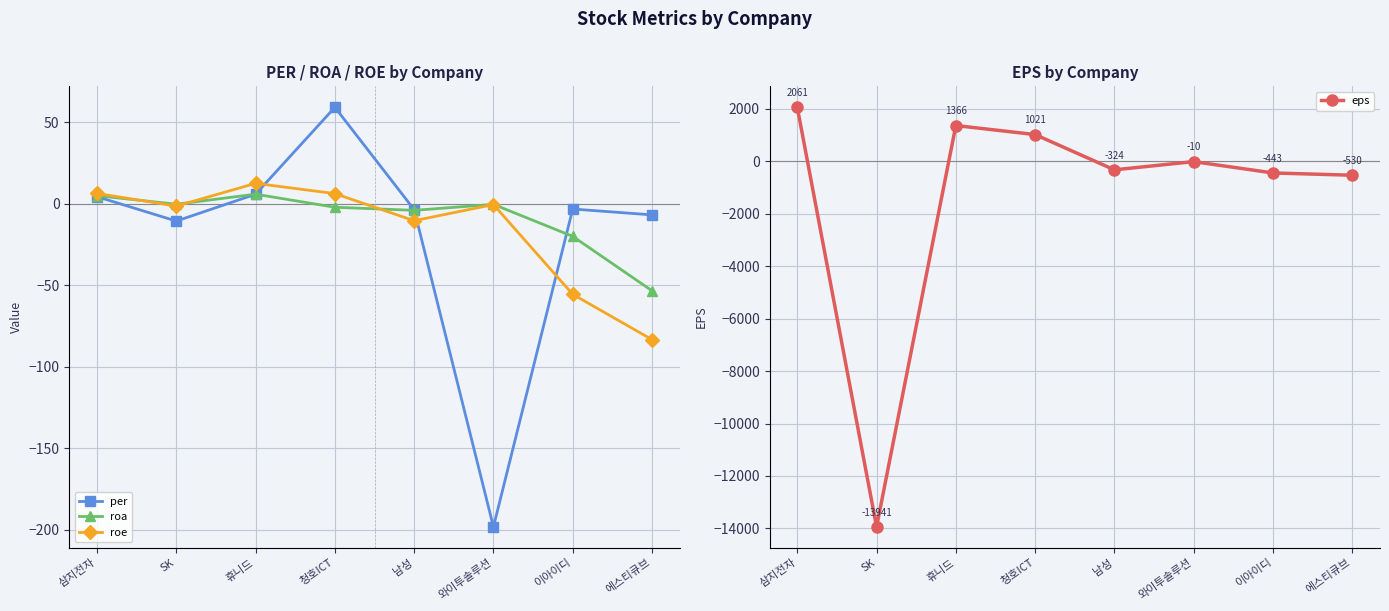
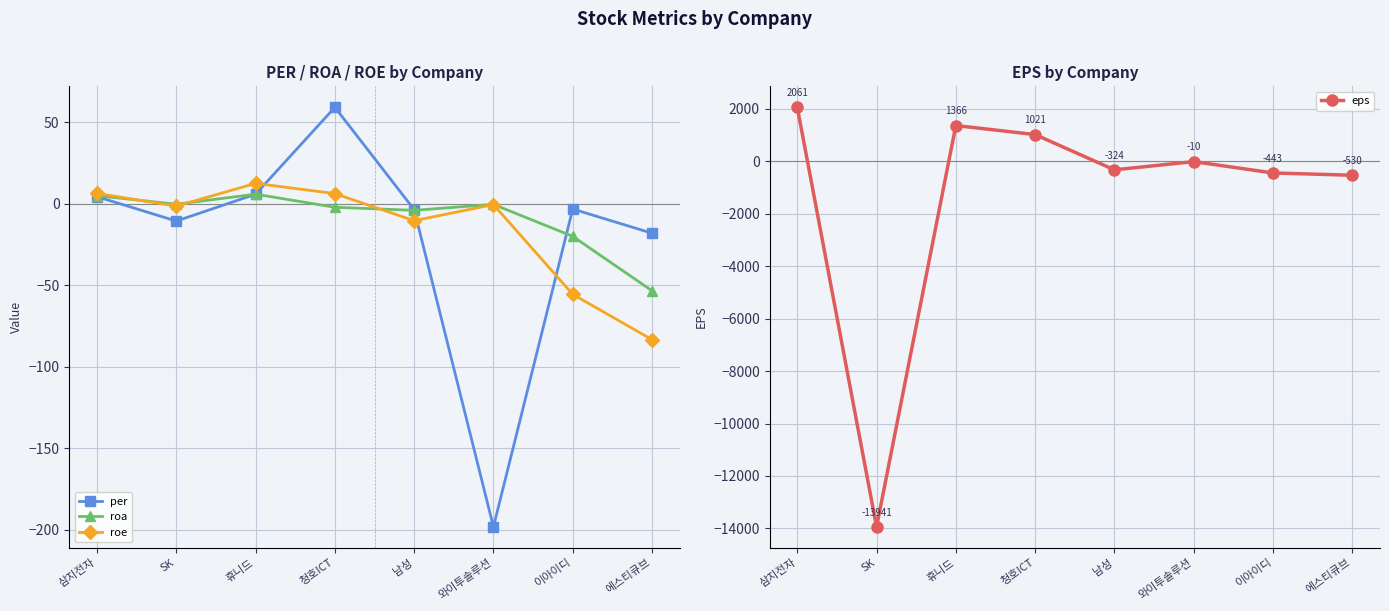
PER / ROA / ROE by Company, per, 에스티큐브: -7 -> -18
